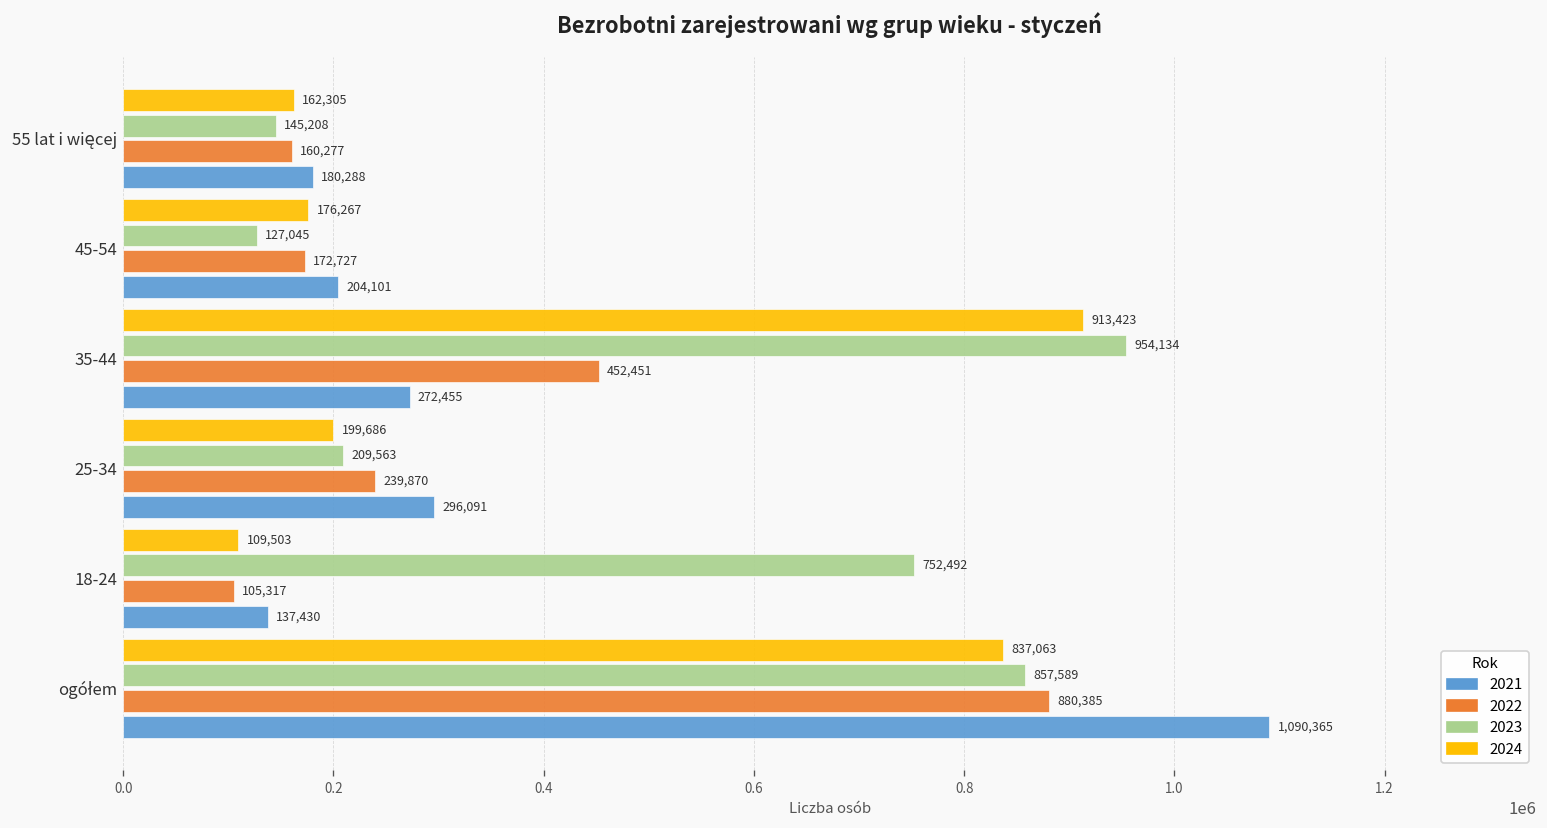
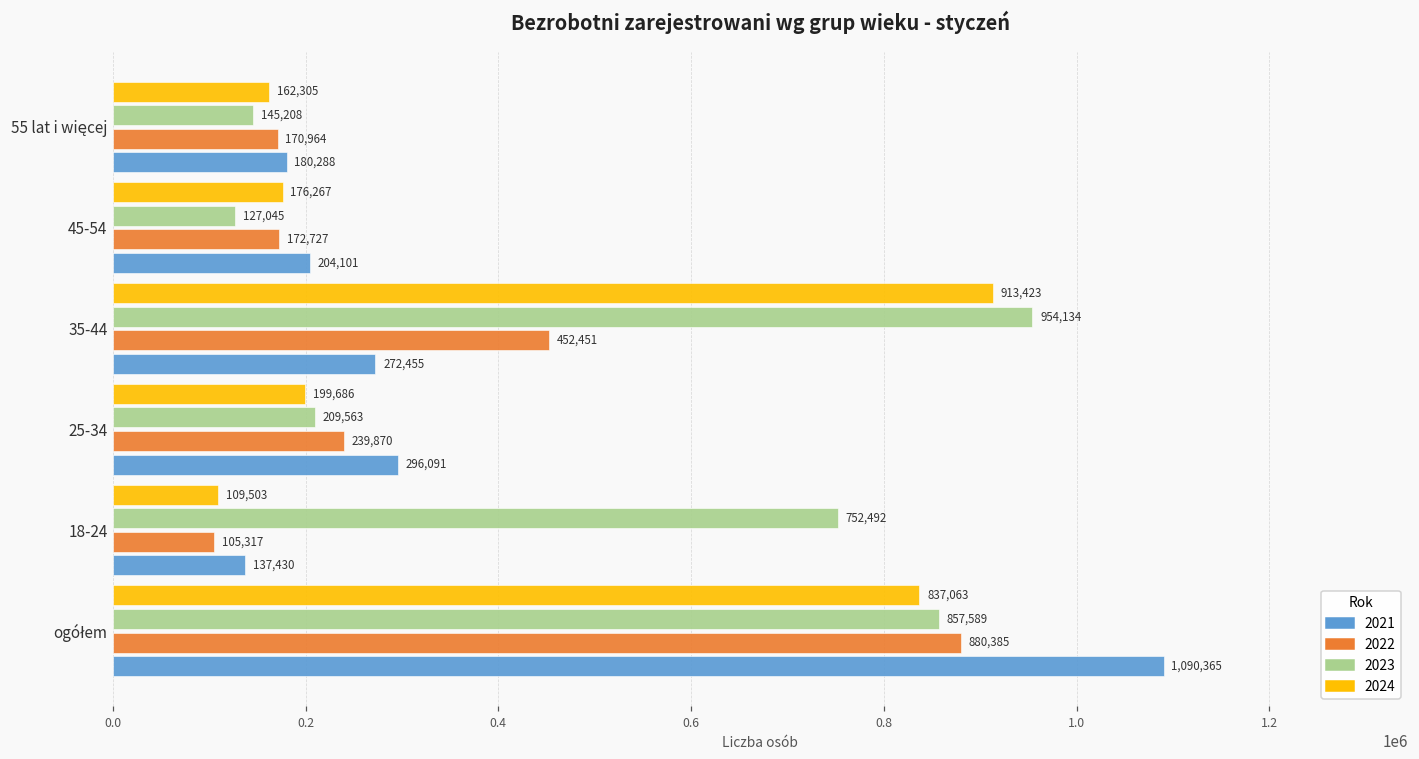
2022, 55 lat i więcej: 160,277 -> 170,964
